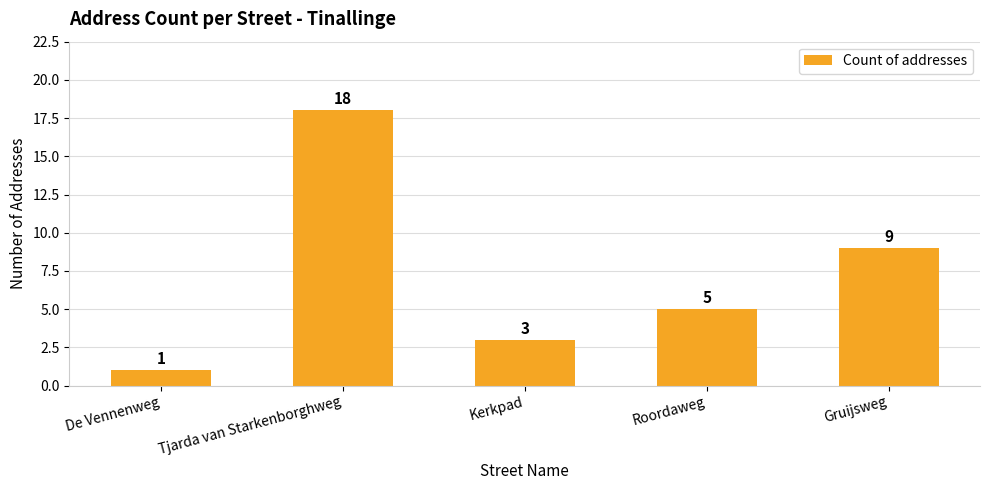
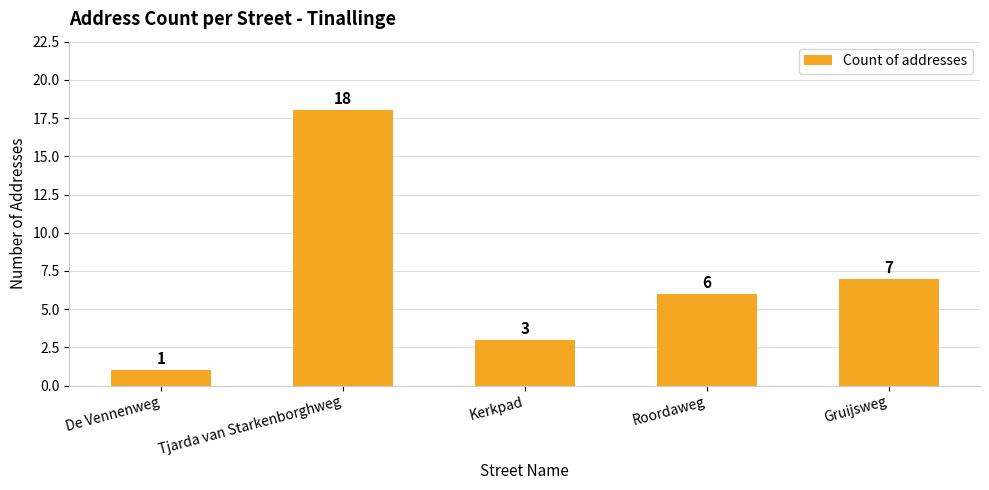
Roordaweg: 5 -> 6
Gruijsweg: 9 -> 7
